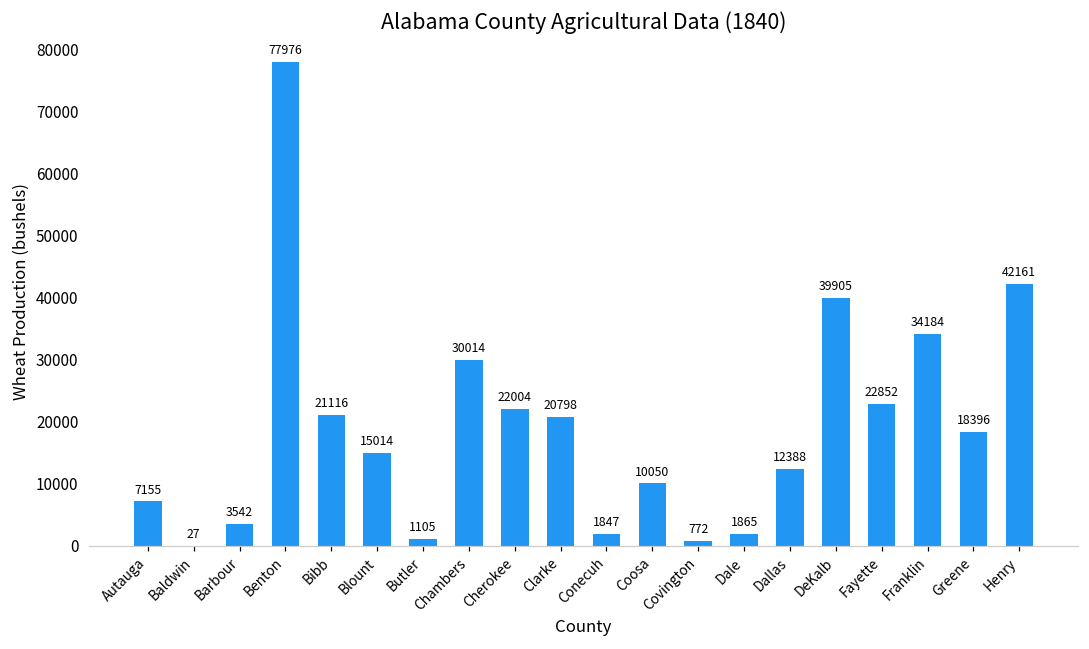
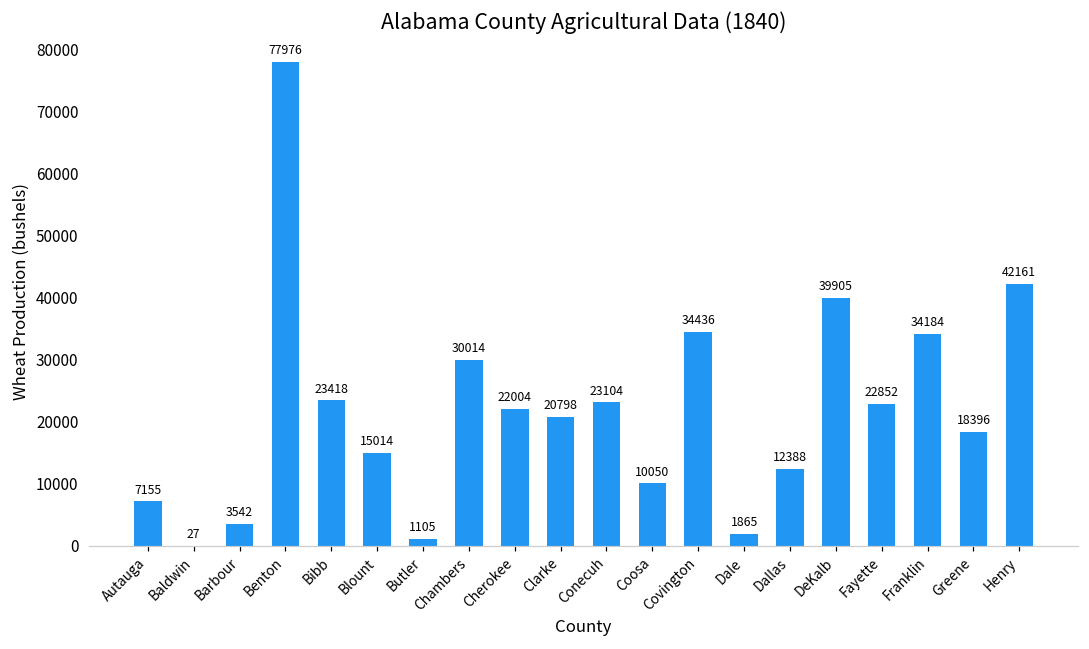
Bibb: 21116 -> 23418
Conecuh: 1847 -> 23104
Covington: 772 -> 34436
